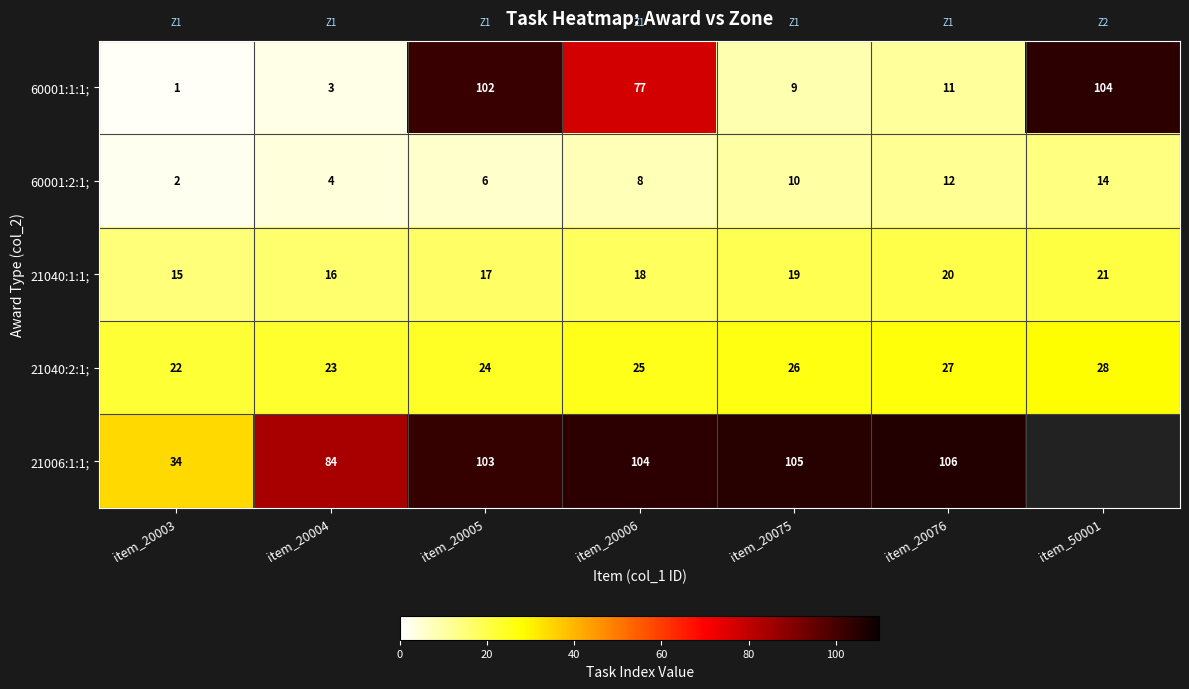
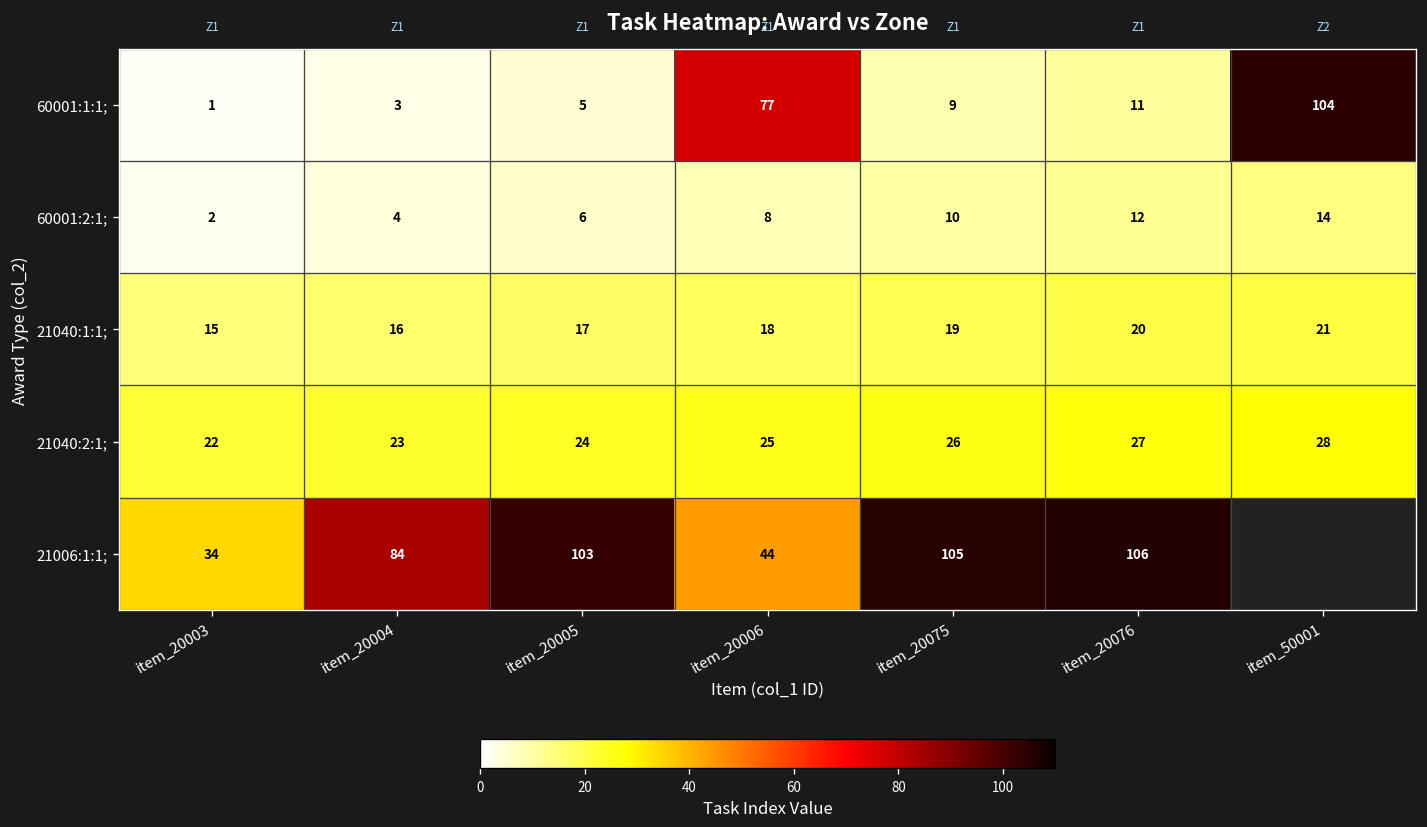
60001:1:1;, item_20005: 102 -> 5
21006:1:1;, item_20006: 104 -> 44
